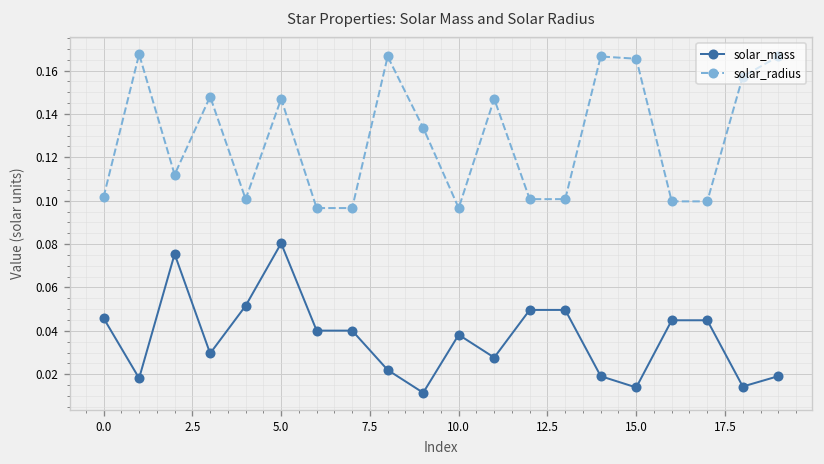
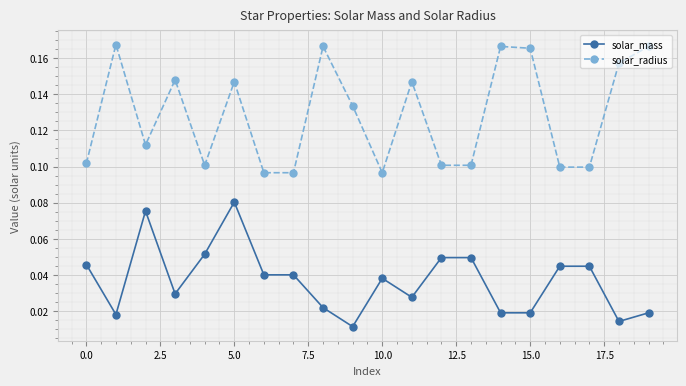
solar_mass, 15.0: 0.014 -> 0.019
